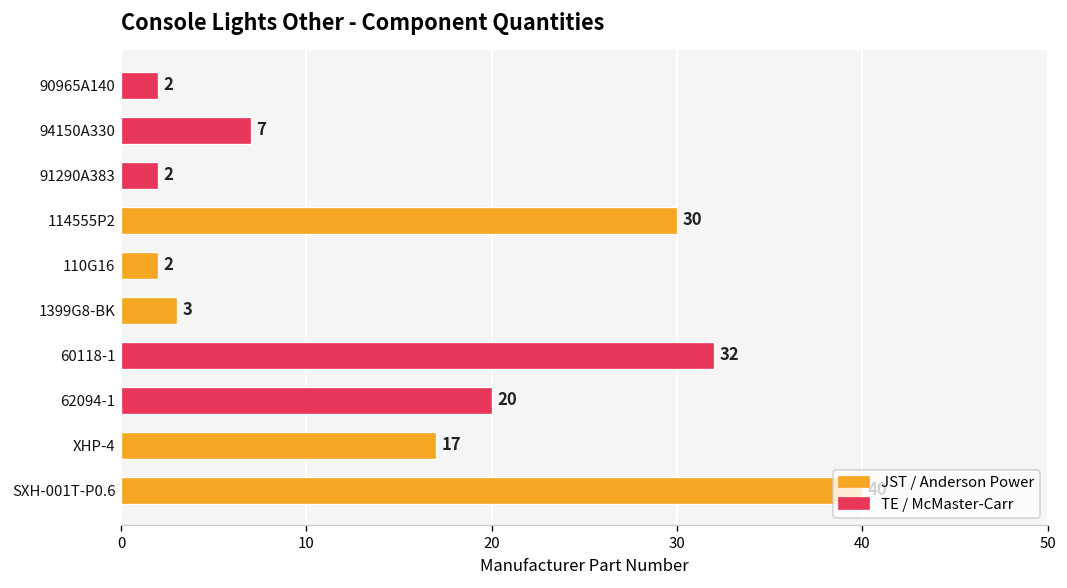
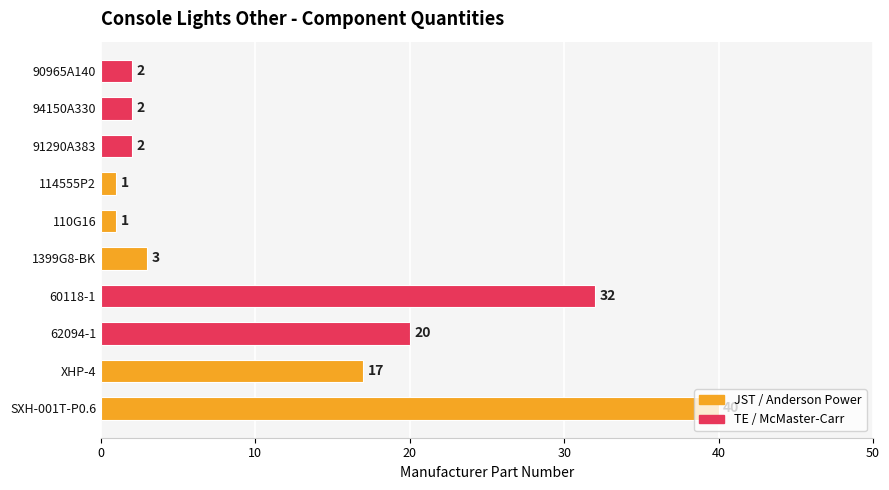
94150A330: 7 -> 2
114555P2: 30 -> 1
110G16: 2 -> 1
